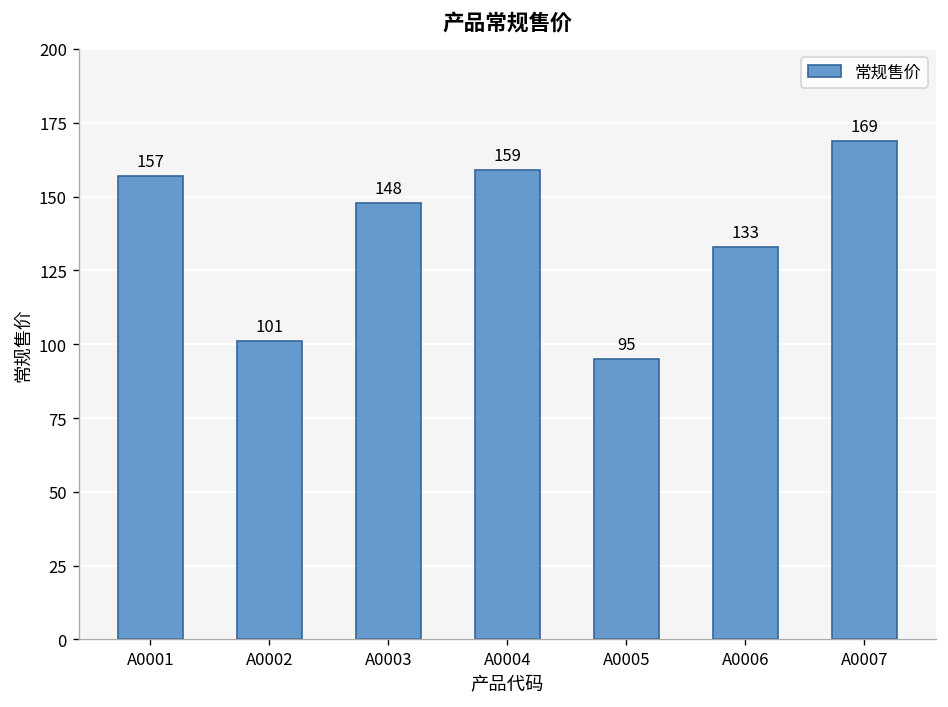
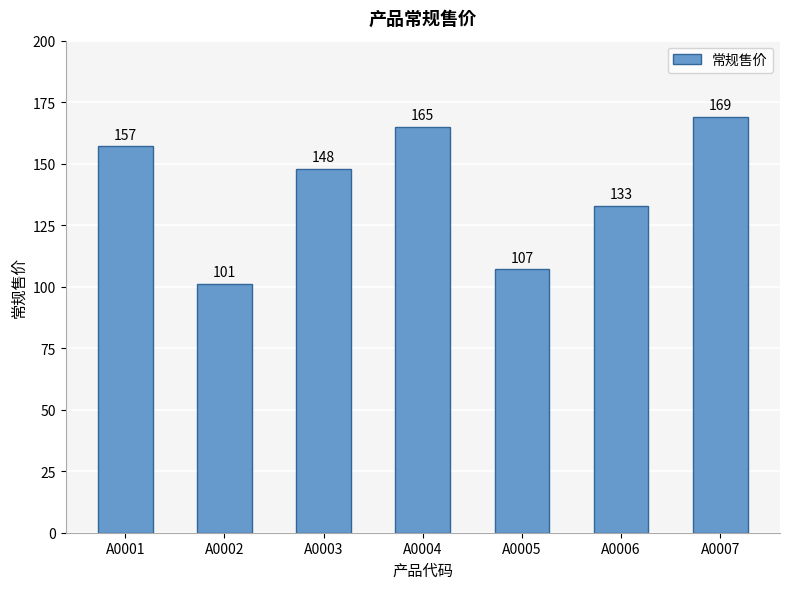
A0004: 159 -> 165
A0005: 95 -> 107
